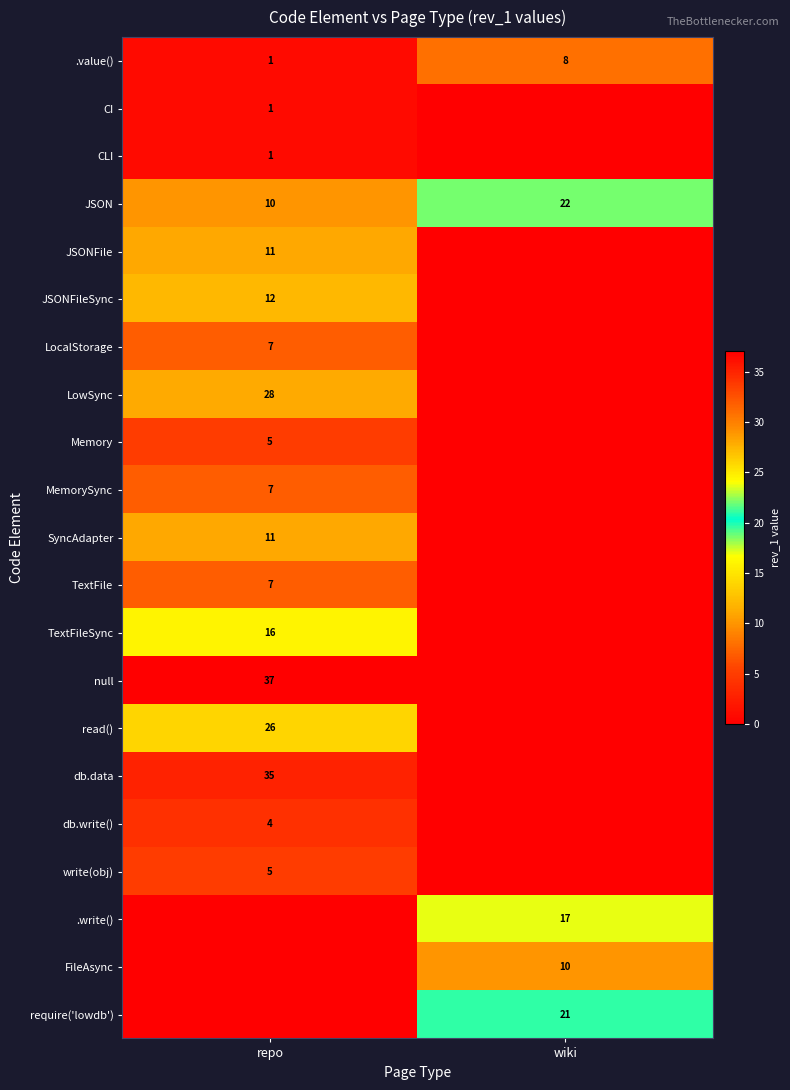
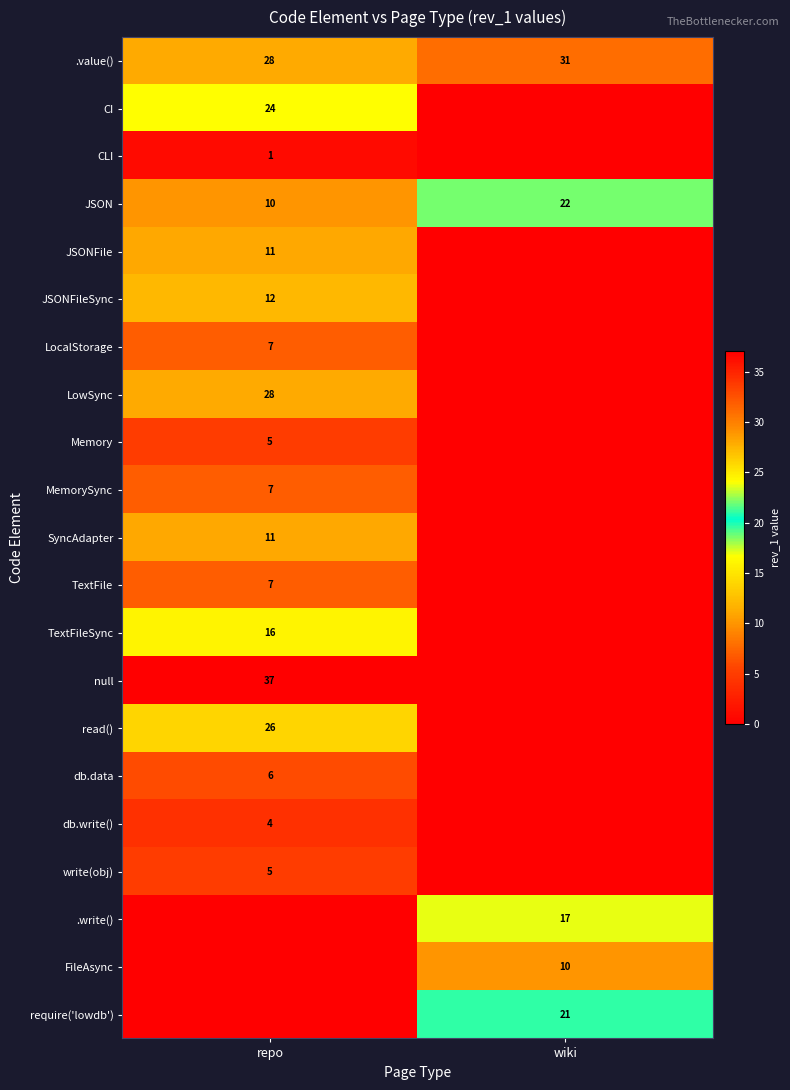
.value(), repo: 1 -> 28
.value(), wiki: 8 -> 31
CI, repo: 1 -> 24
db.data, repo: 35 -> 6
